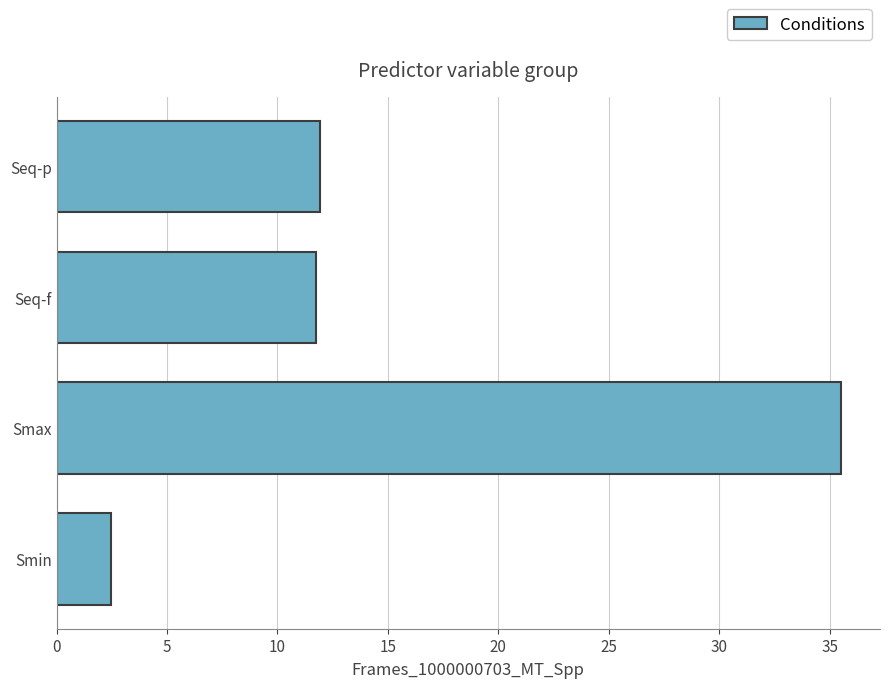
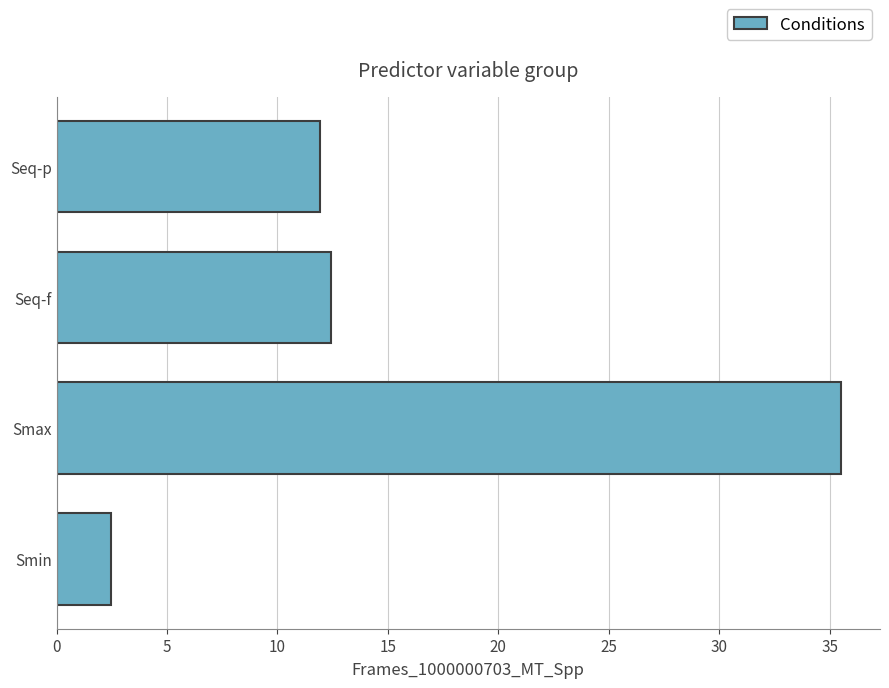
Seq-f: 11.8 -> 12.4
